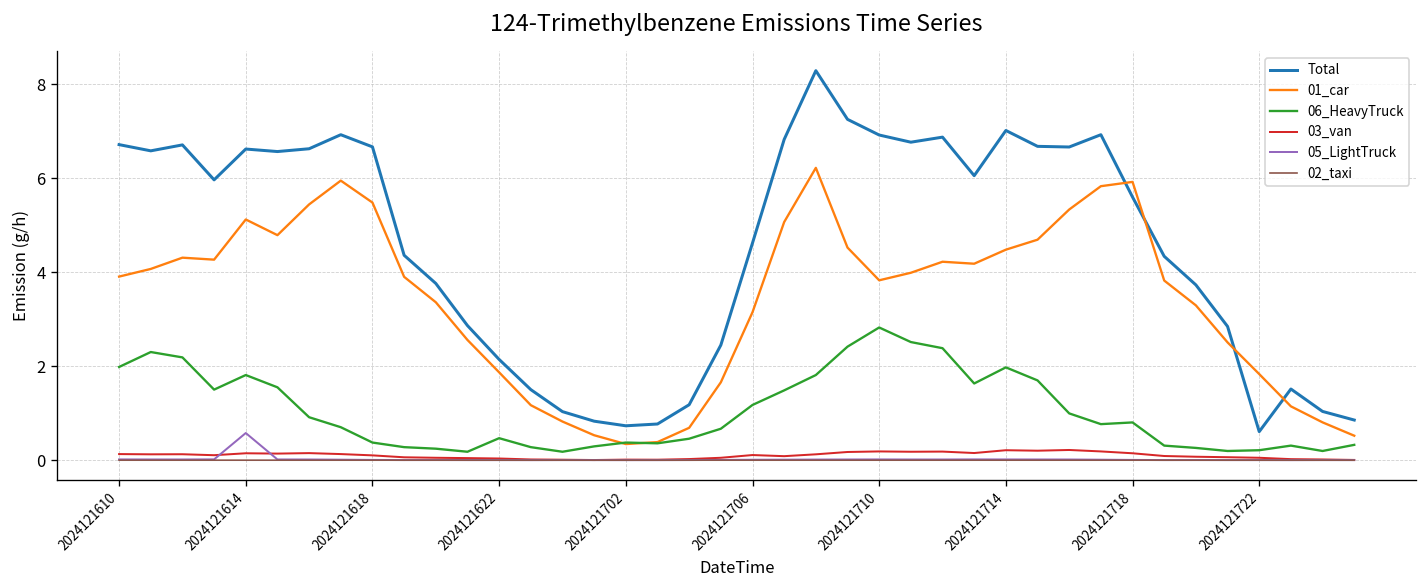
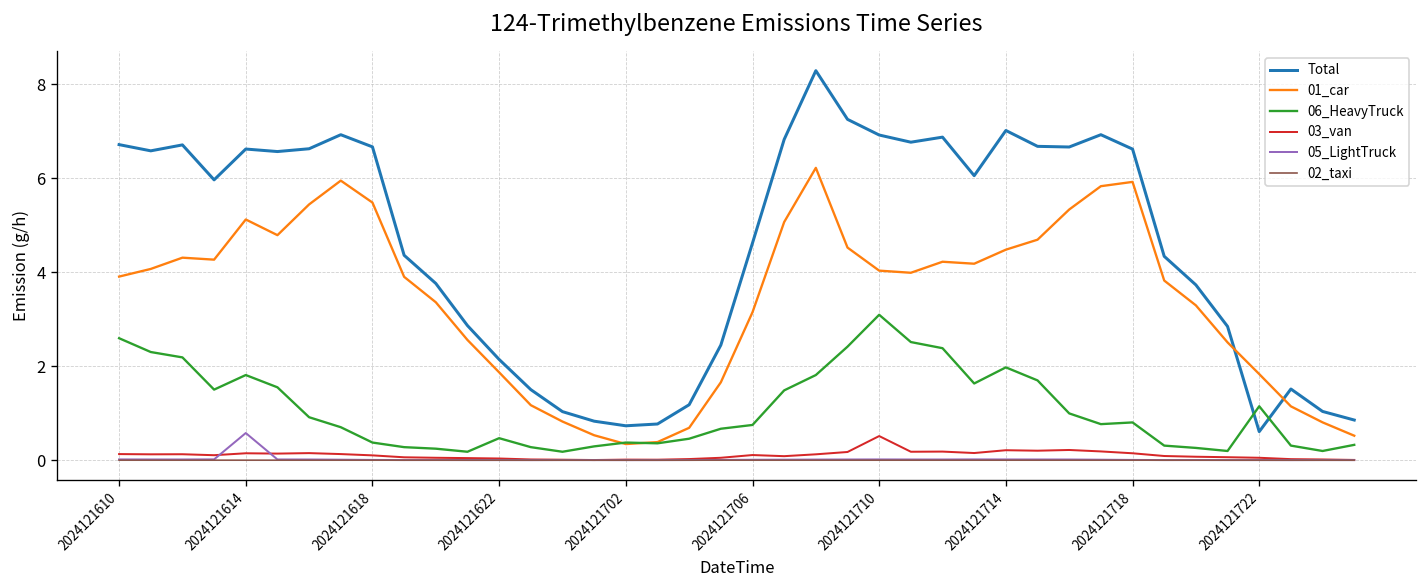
06_HeavyTruck, 2024121610: 2.0 -> 2.6
06_HeavyTruck, 2024121706: 1.2 -> 0.7
01_car, 2024121710: 3.8 -> 4.0
06_HeavyTruck, 2024121710: 2.8 -> 3.1
03_van, 2024121710: 0.2 -> 0.5
Total, 2024121718: 5.6 -> 6.6
06_HeavyTruck, 2024121722: 0.2 -> 1.1
